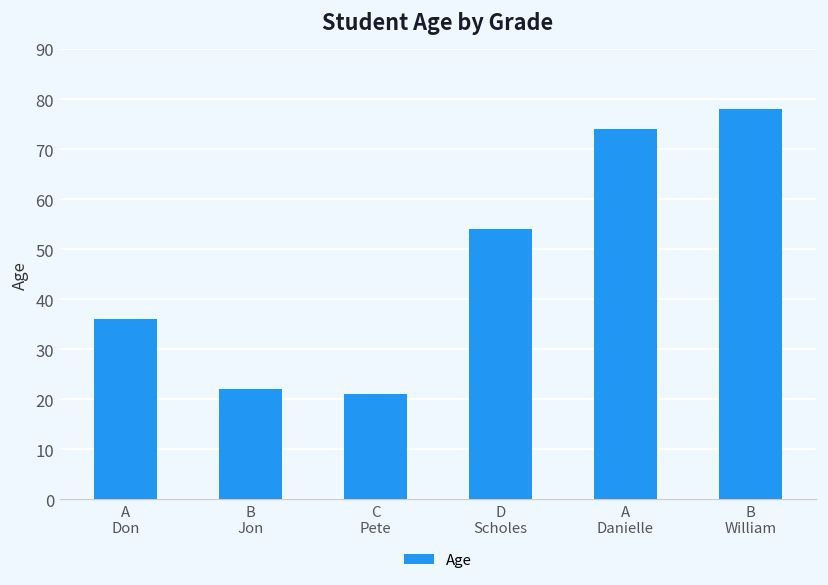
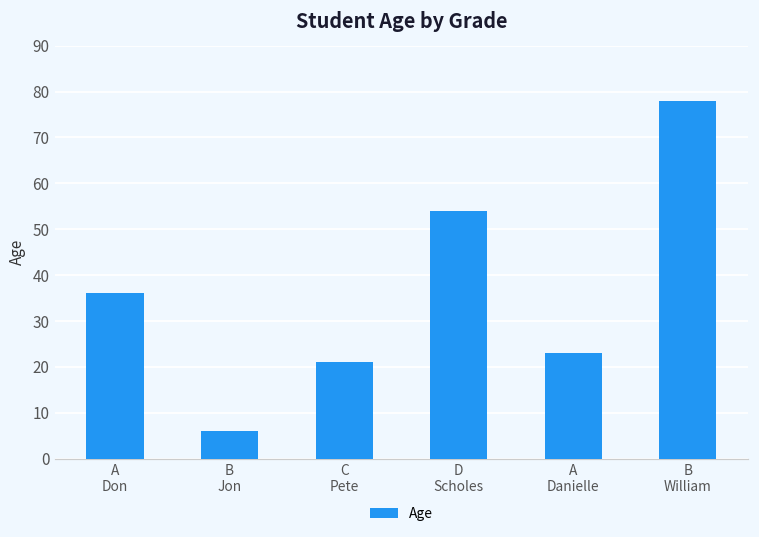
B Jon: 22 -> 6
A Danielle: 74 -> 23
